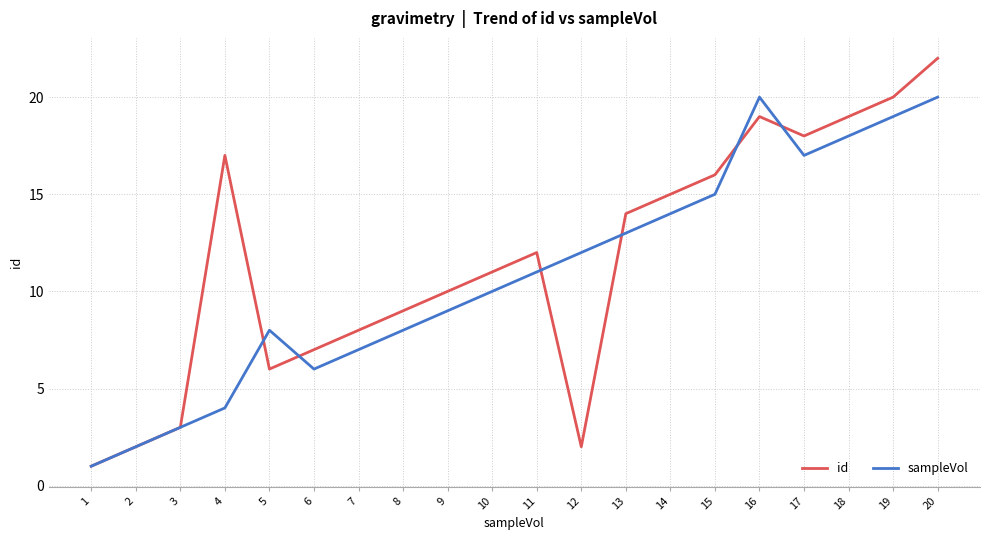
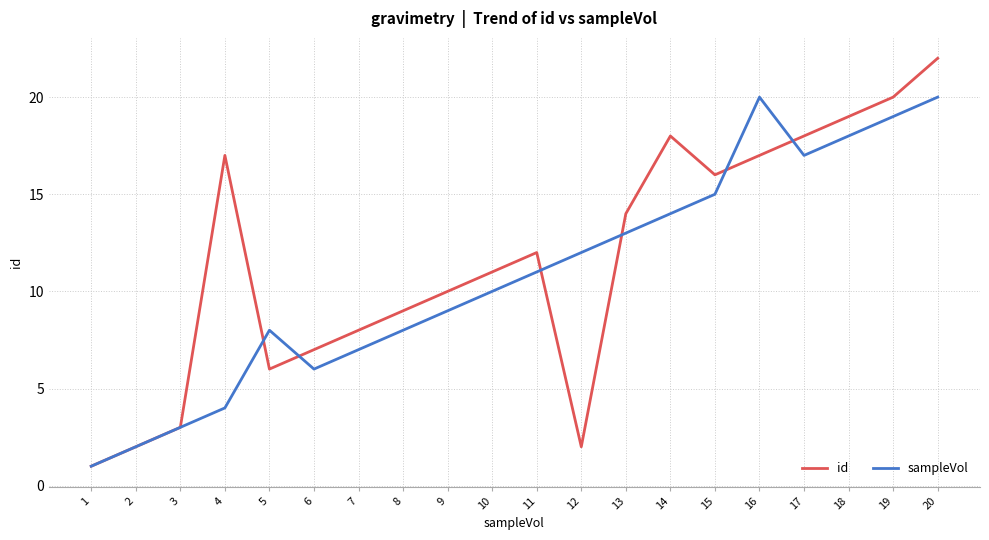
id, 14: 15 -> 18
id, 16: 19 -> 17
